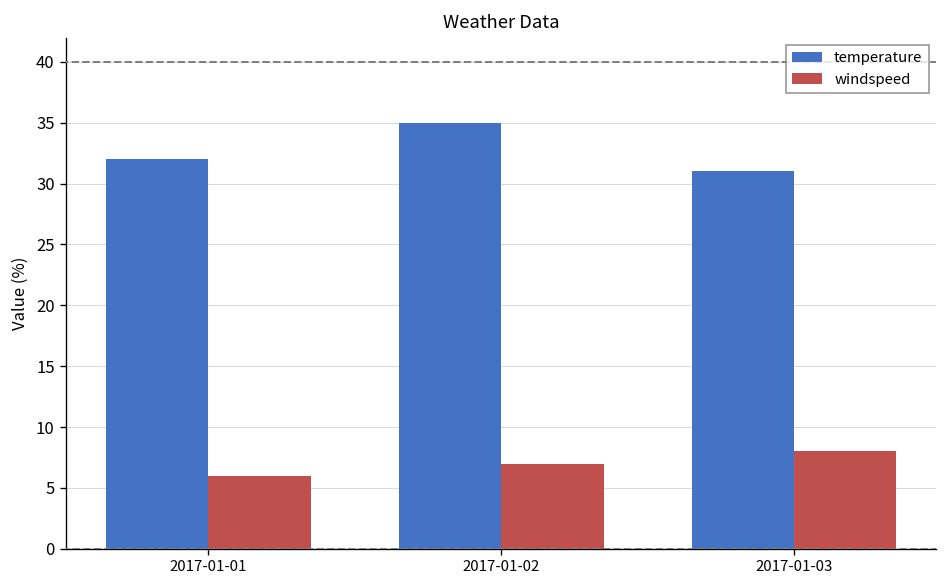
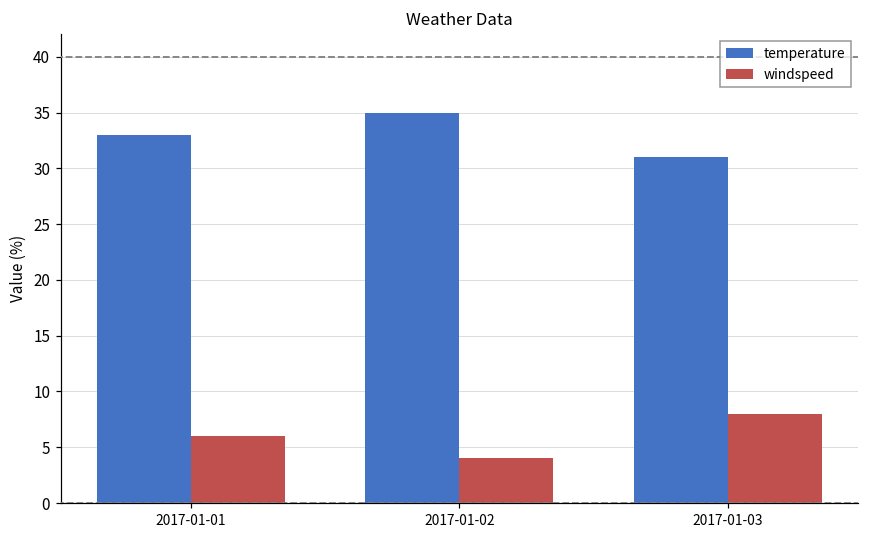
temperature, 2017-01-01: 32 -> 33
windspeed, 2017-01-02: 7 -> 4
